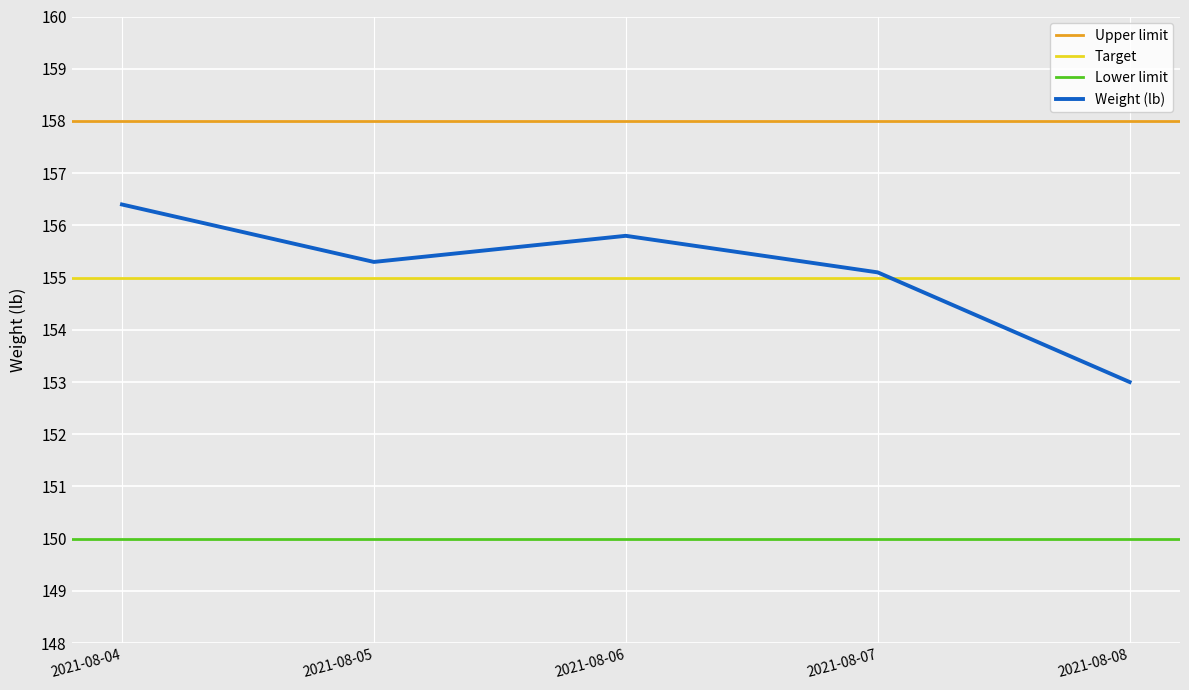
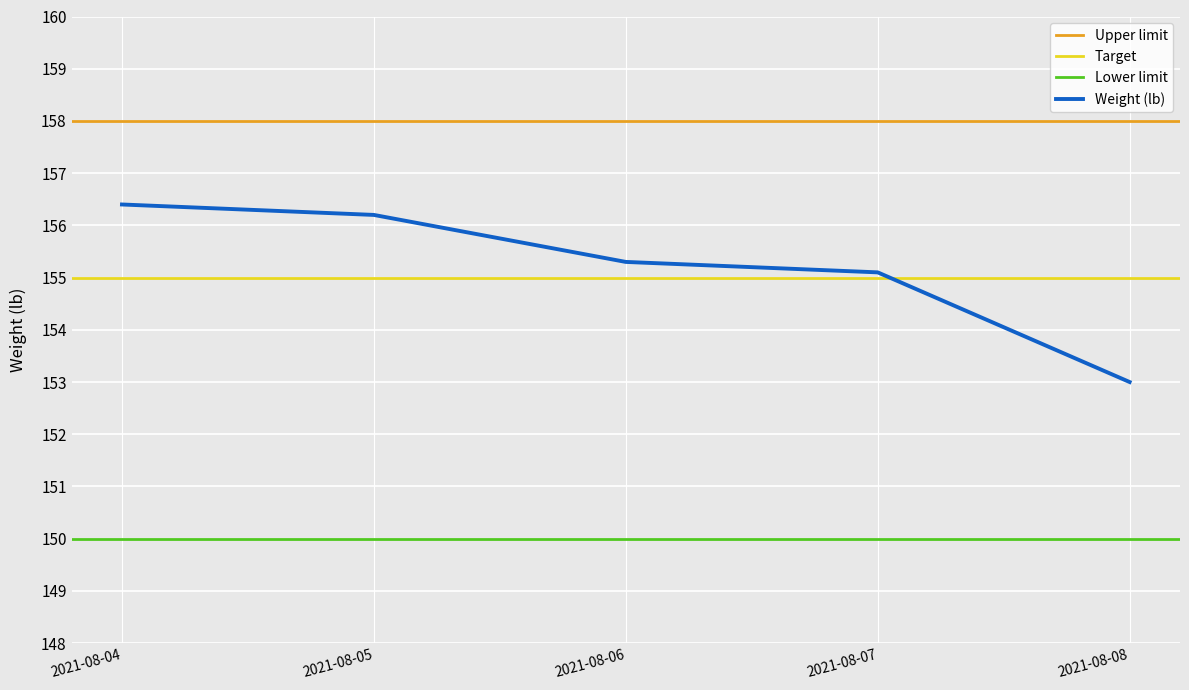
2021-08-05: 155.3 -> 156.2
2021-08-06: 155.8 -> 155.3
